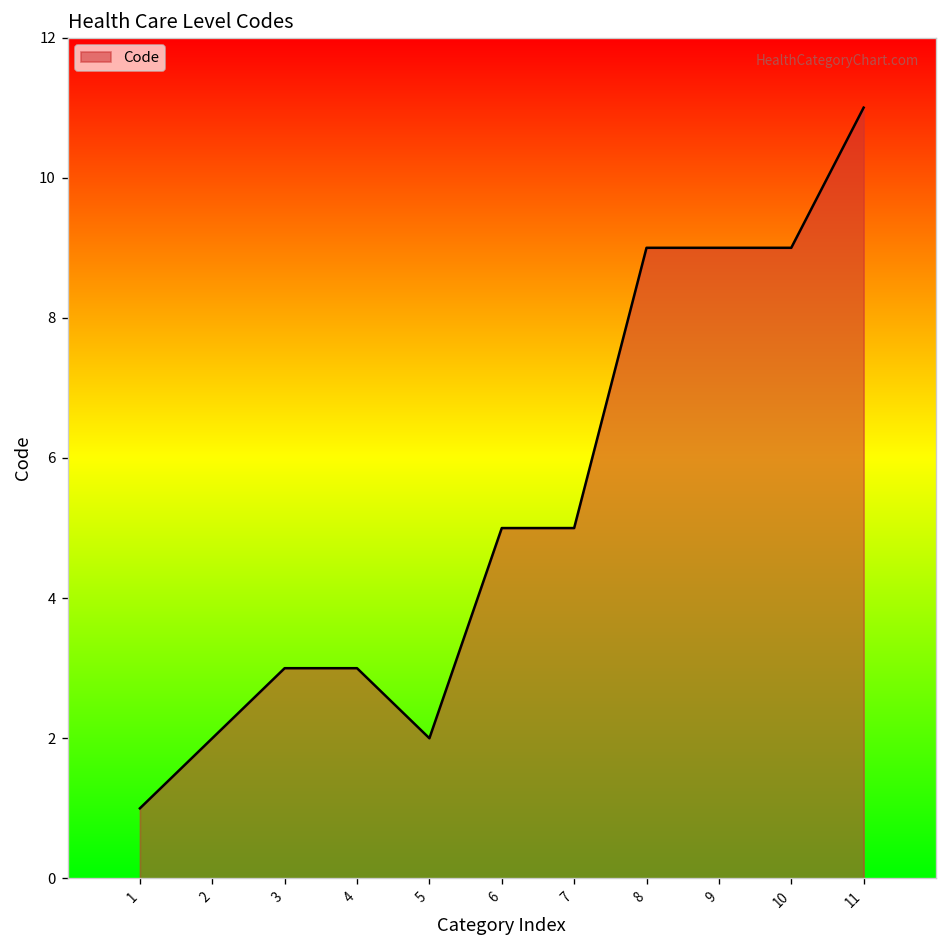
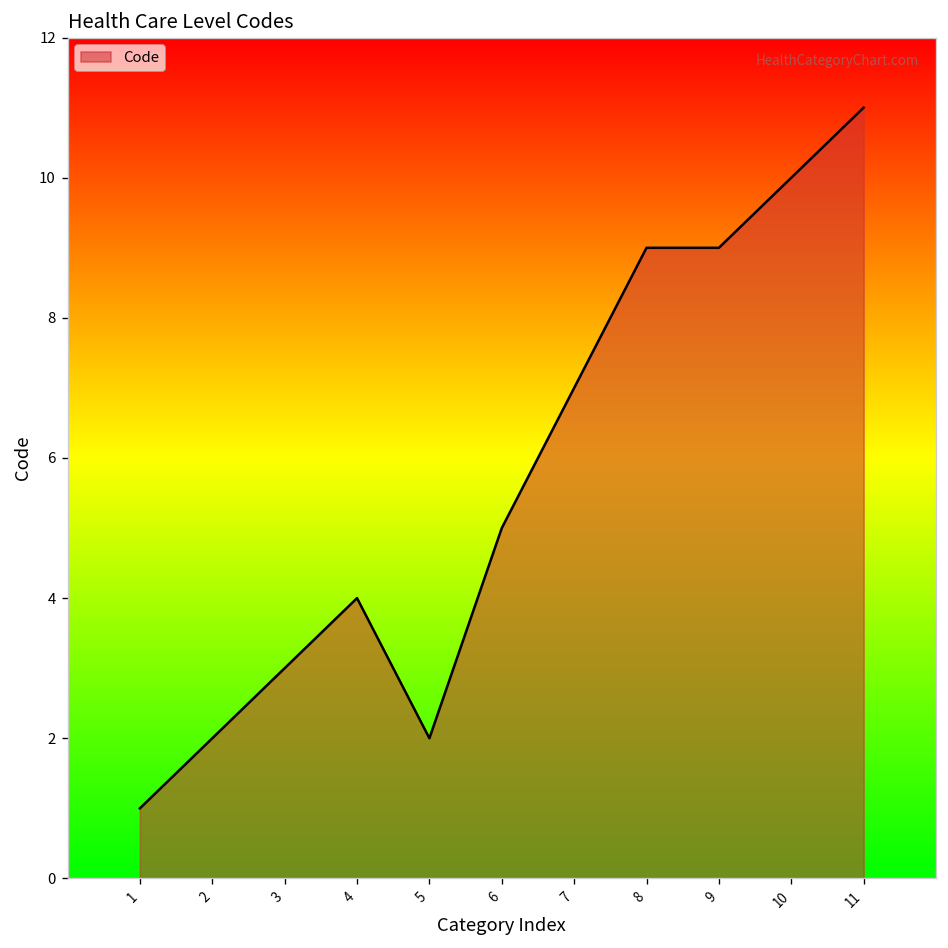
4: 3 -> 4
7: 5 -> 7
10: 9 -> 10
